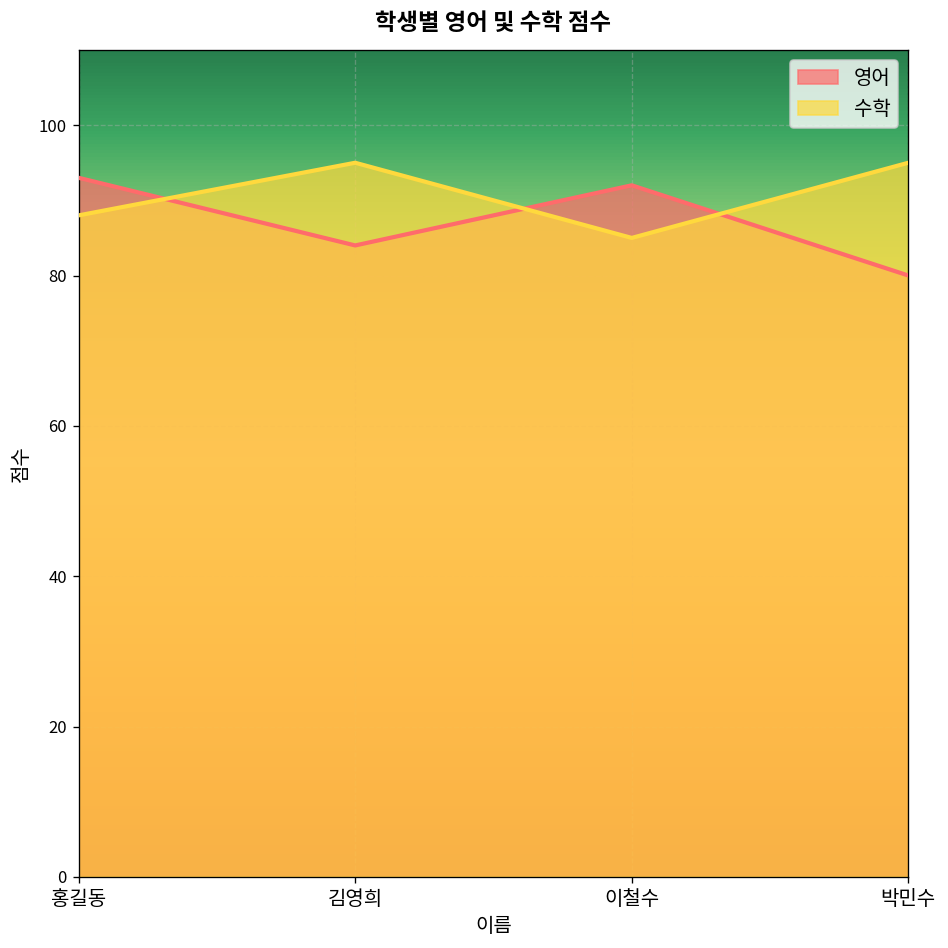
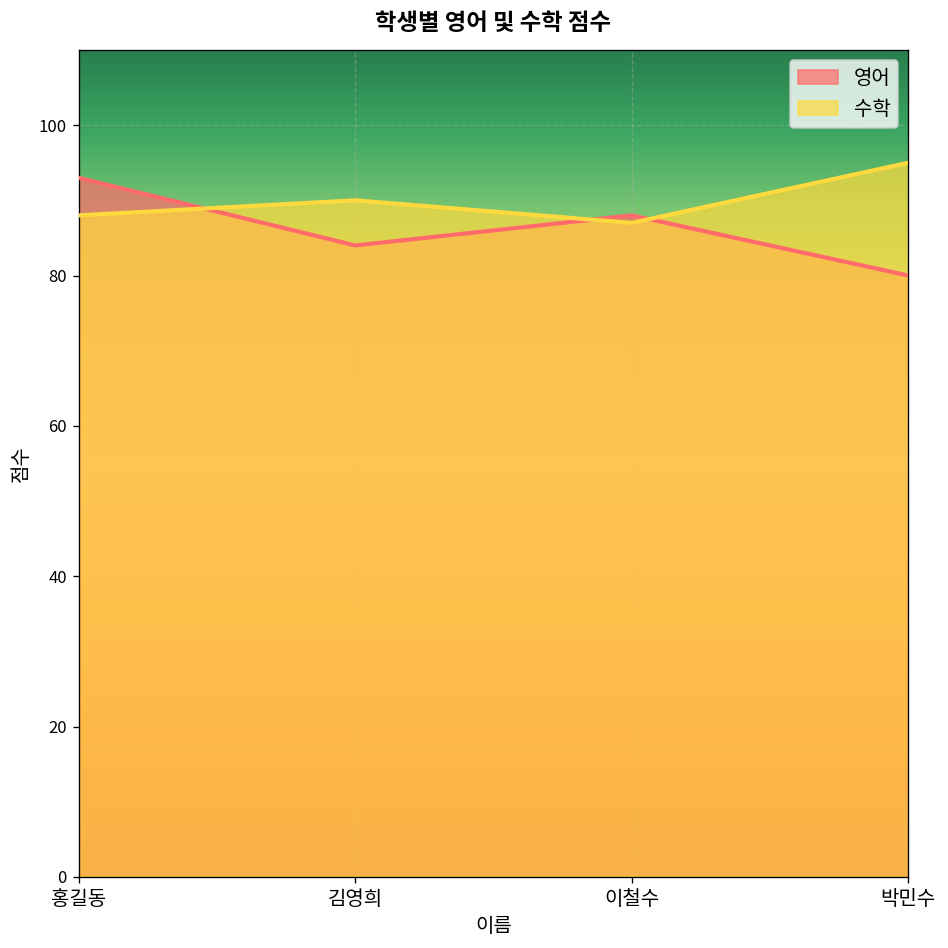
수학, 김영희: 95 -> 90
영어, 이철수: 92 -> 88
수학, 이철수: 85 -> 87
